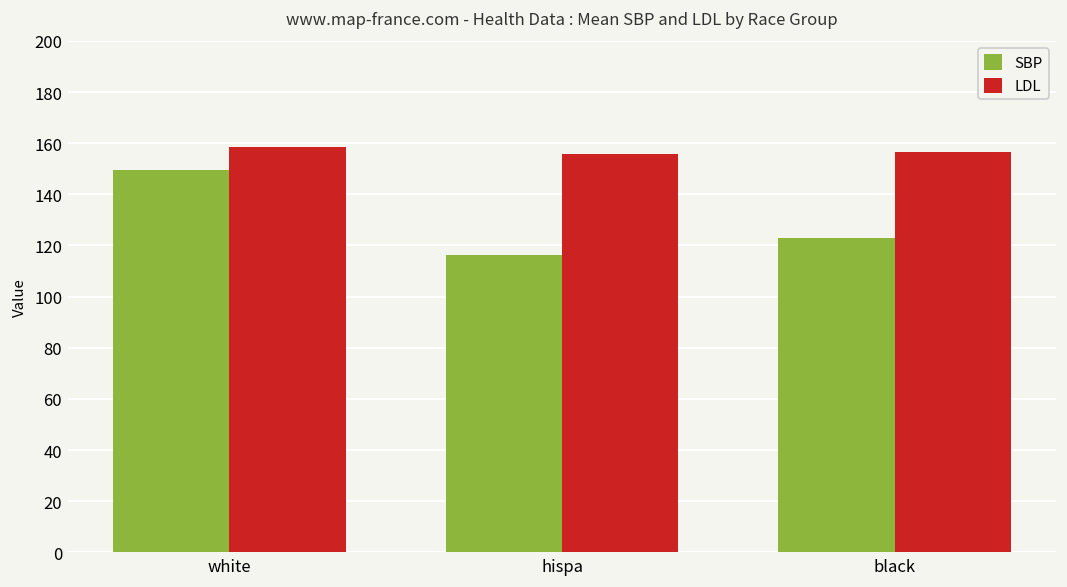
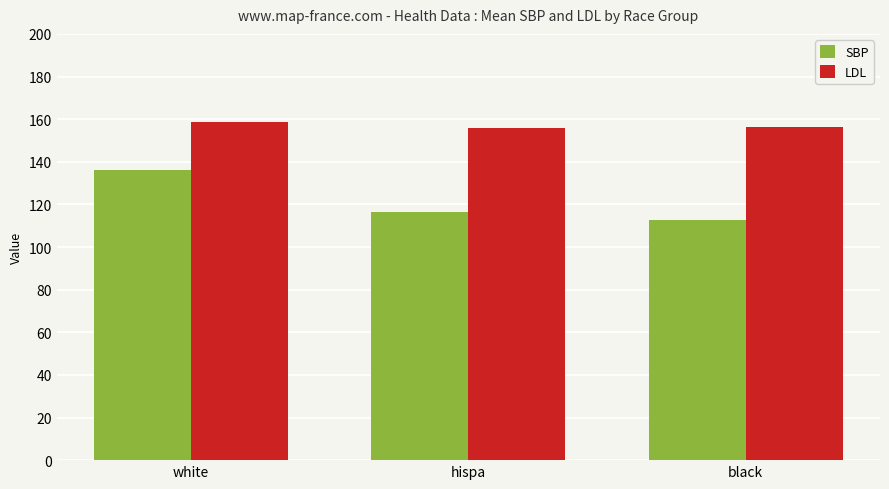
SBP, white: 150 -> 136
SBP, black: 123 -> 113
